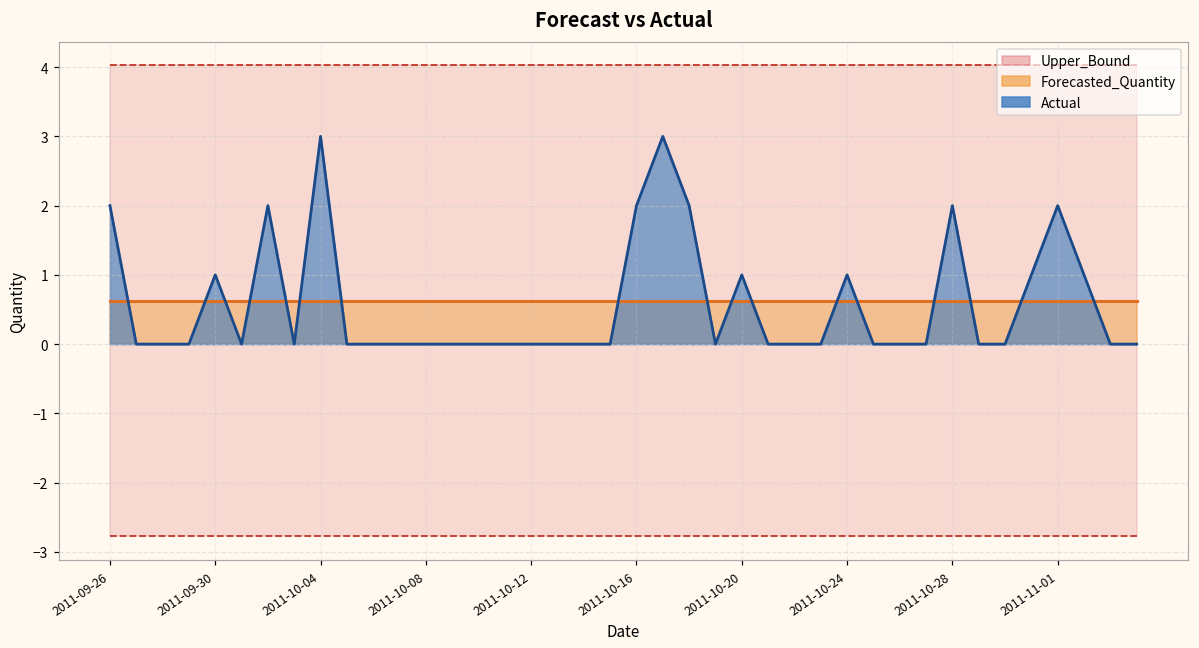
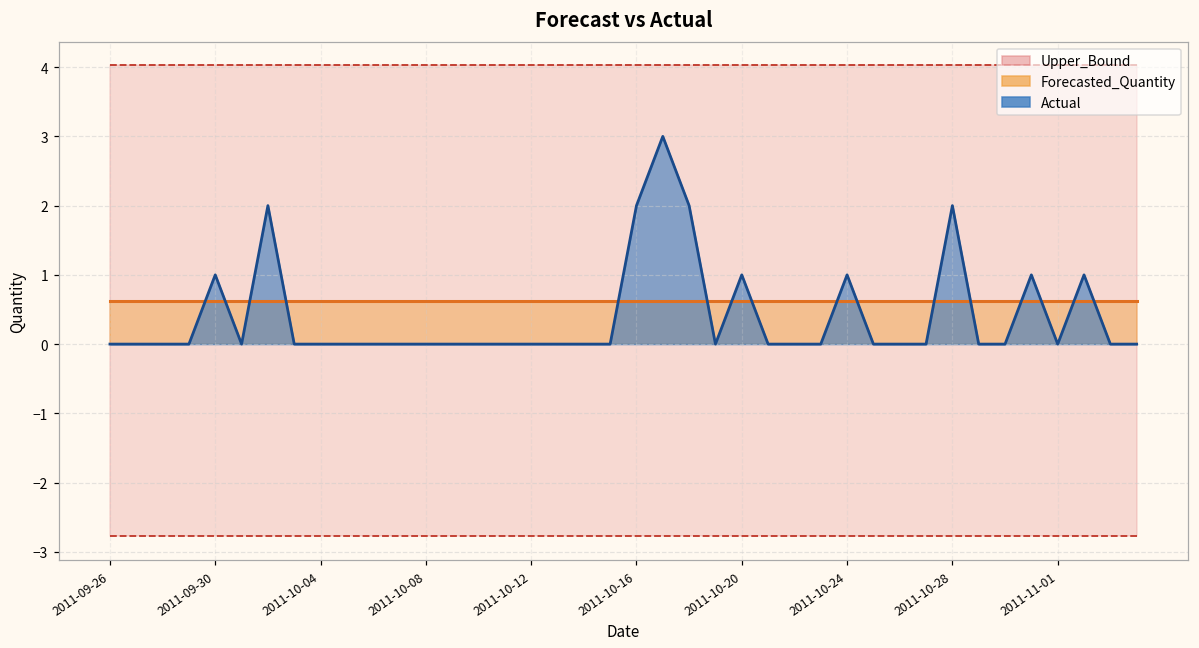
Actual, 2011-09-26: 2 -> 0
Actual, 2011-10-04: 3 -> 0
Actual, 2011-11-01: 2 -> 0
